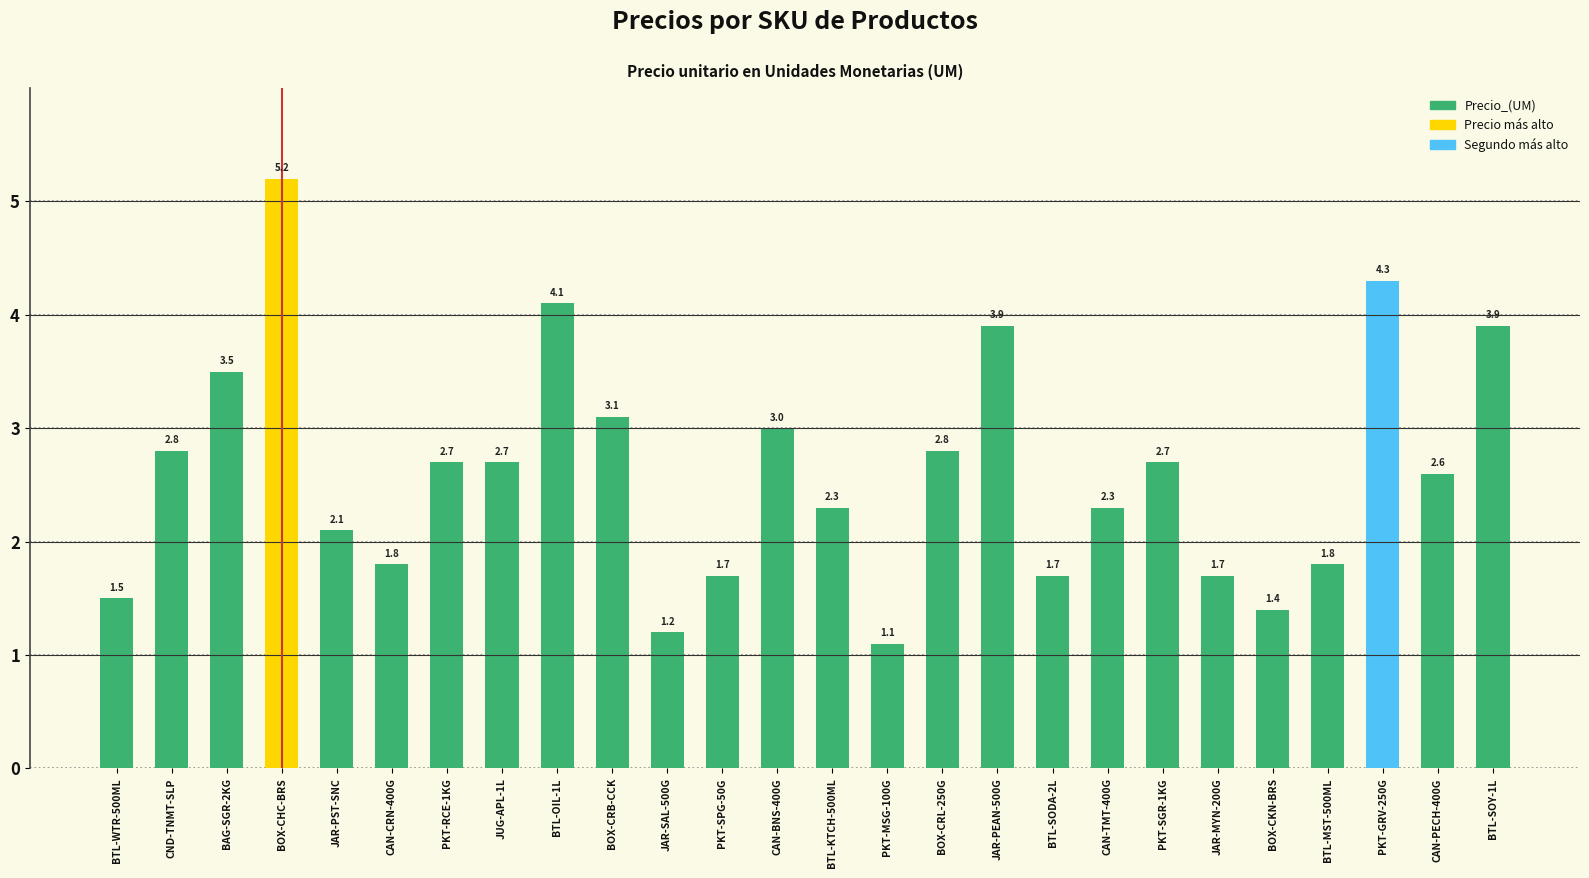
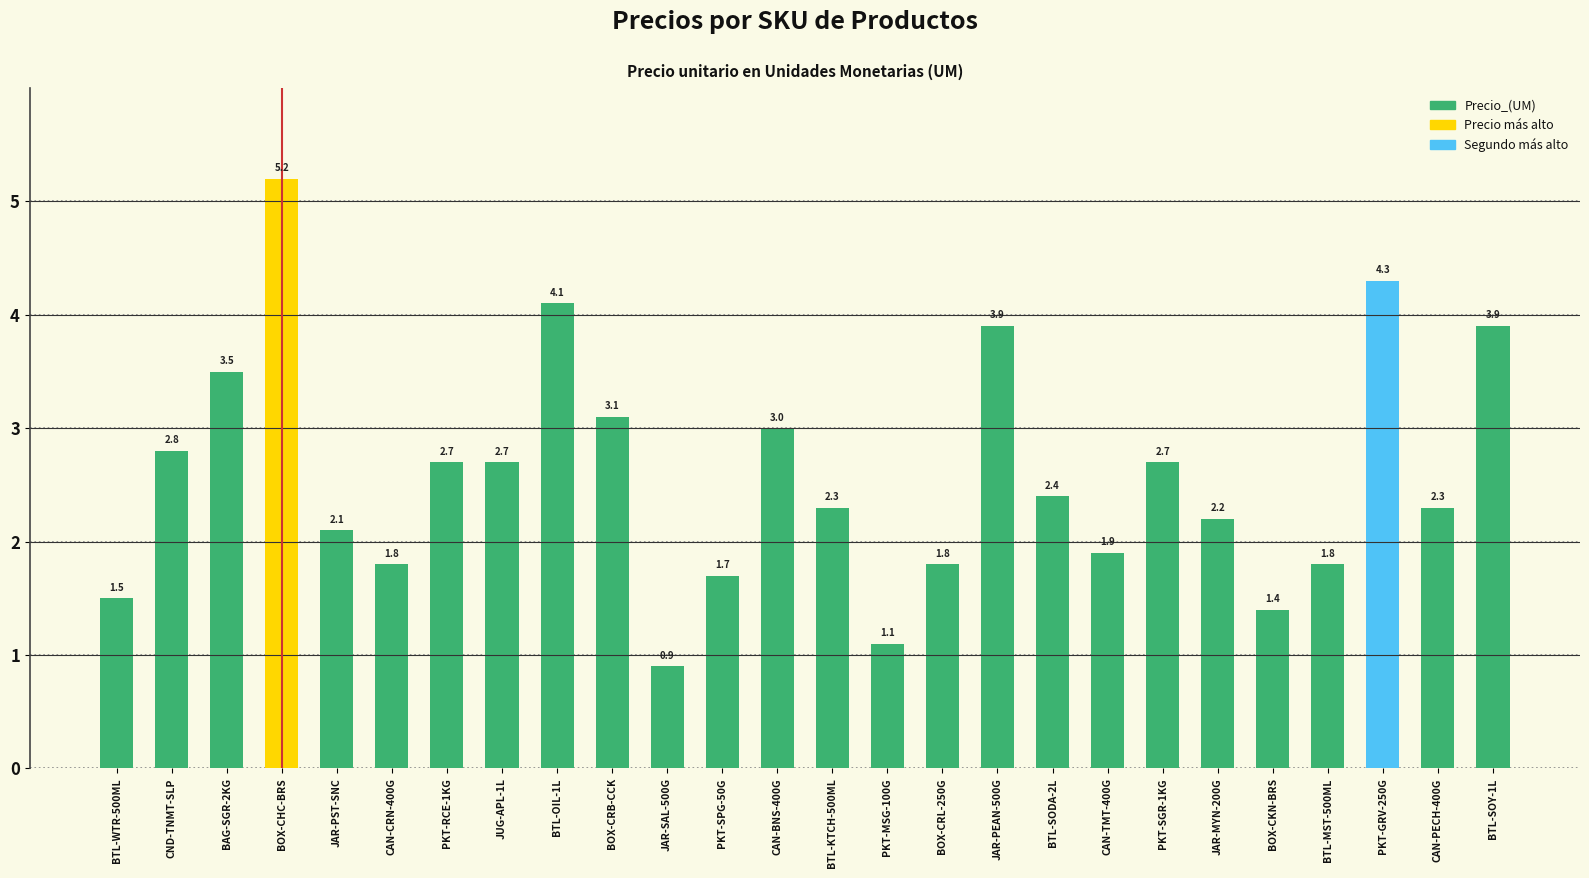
JAR-SAL-500G: 1.2 -> 0.9
BOX-CRL-250G: 2.8 -> 1.8
BTL-SODA-2L: 1.7 -> 2.4
CAN-TMT-400G: 2.3 -> 1.9
JAR-MYN-200G: 1.7 -> 2.2
CAN-PECH-400G: 2.6 -> 2.3
